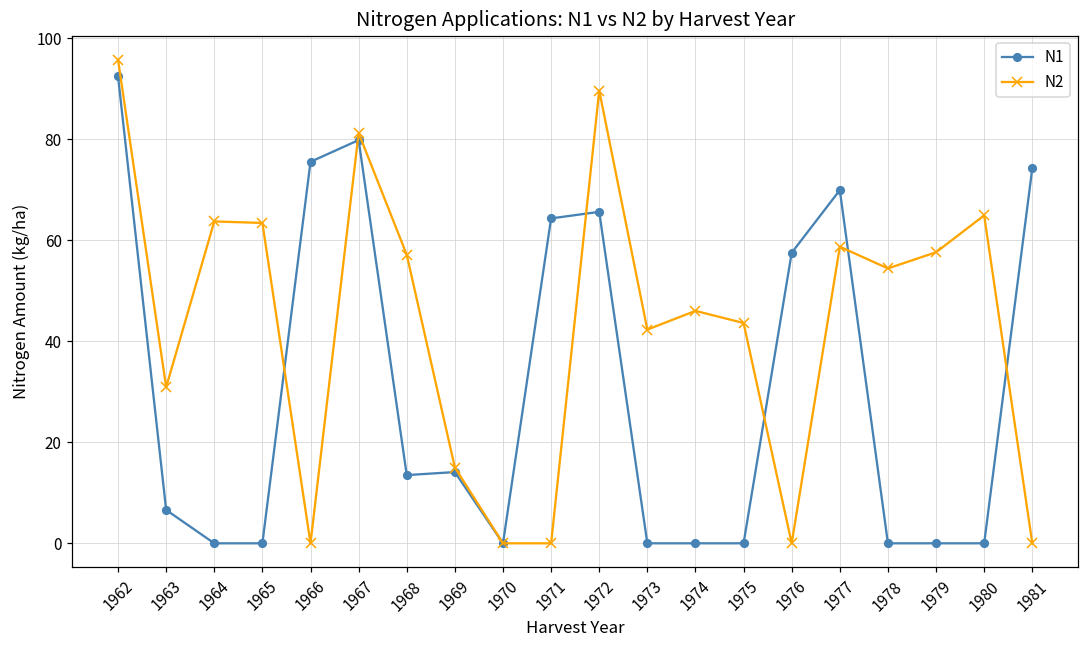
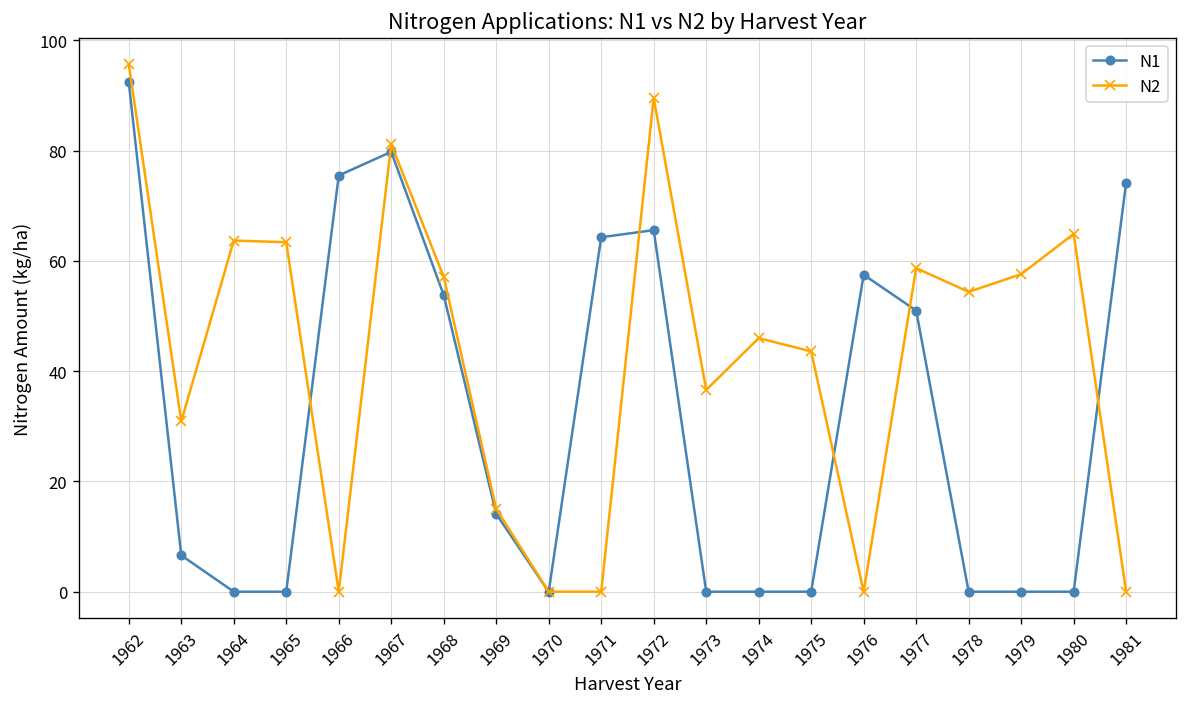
N1, 1968: 14 -> 54
N2, 1973: 42 -> 37
N1, 1977: 70 -> 51
